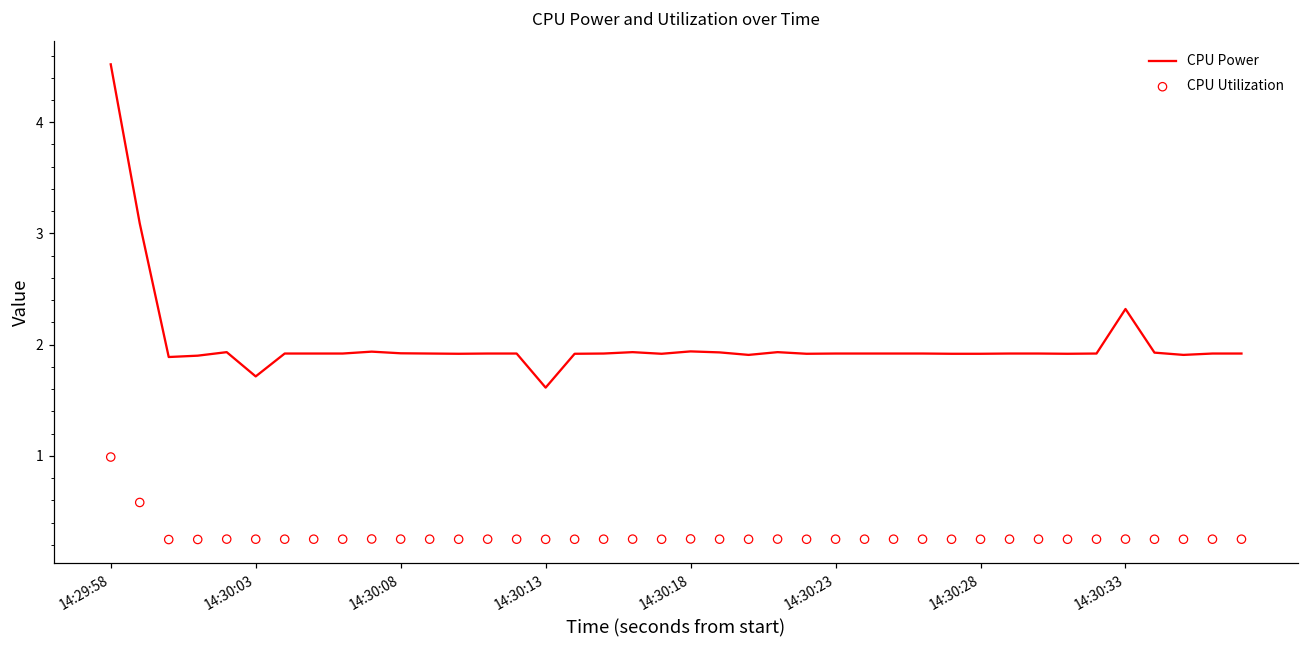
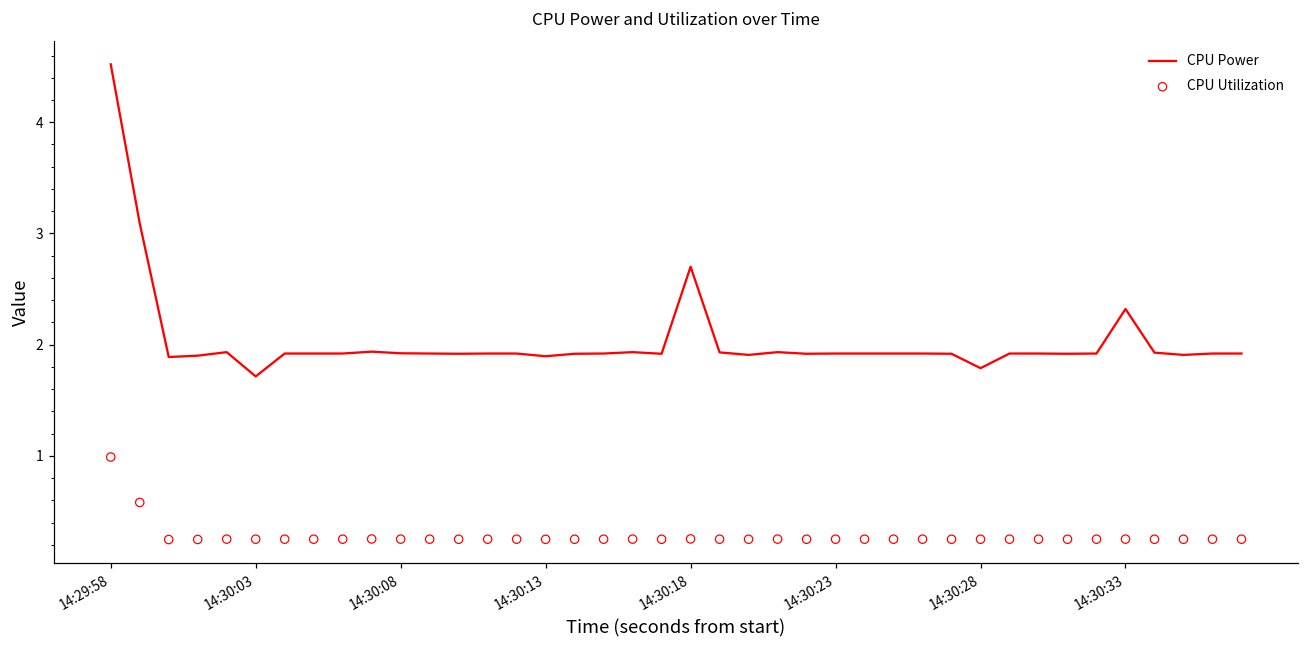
CPU Power, 14:30:13: 1.61 -> 1.90
CPU Power, 14:30:18: 1.94 -> 2.70
CPU Power, 14:30:28: 1.92 -> 1.79
